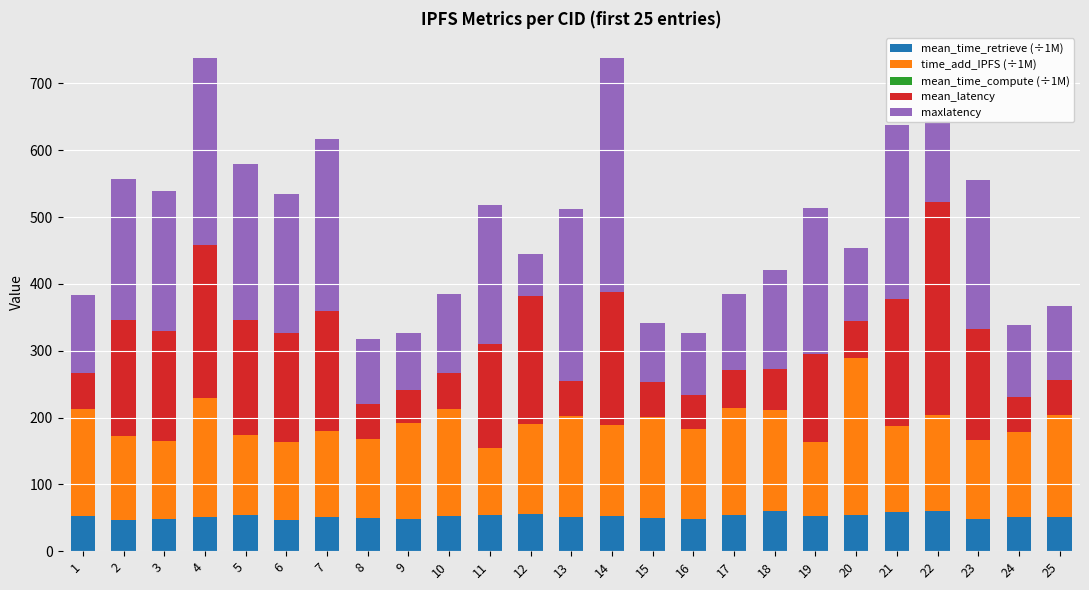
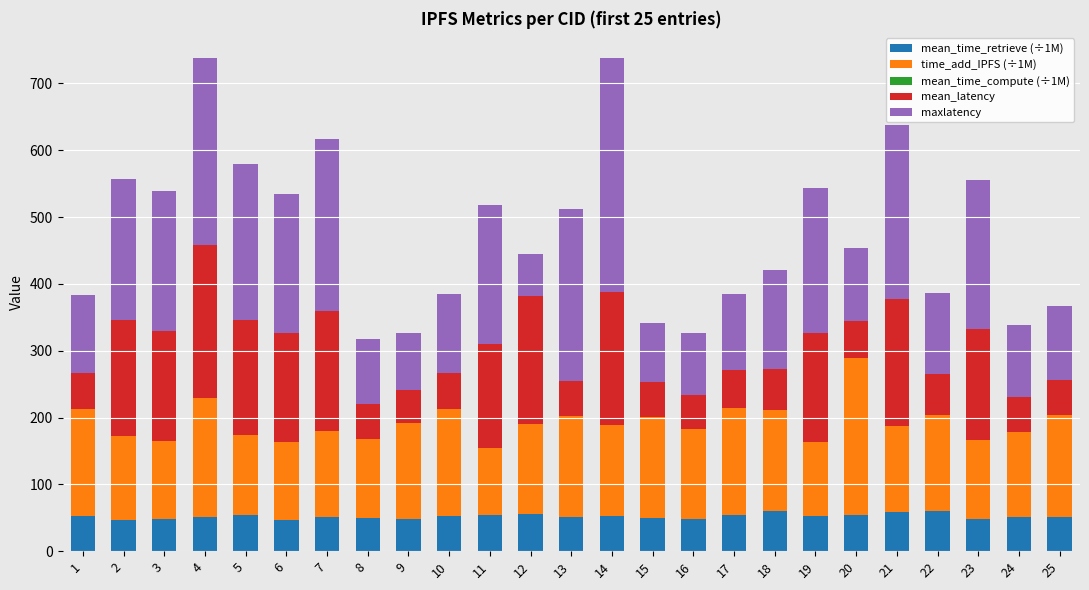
mean_latency, 19: 130 -> 160
mean_latency, 22: 320 -> 60
